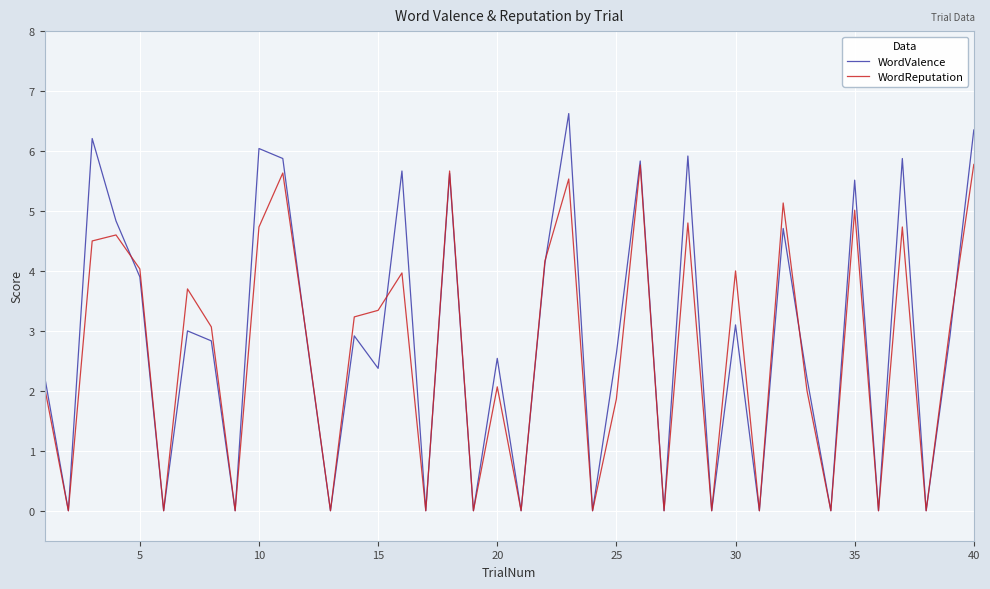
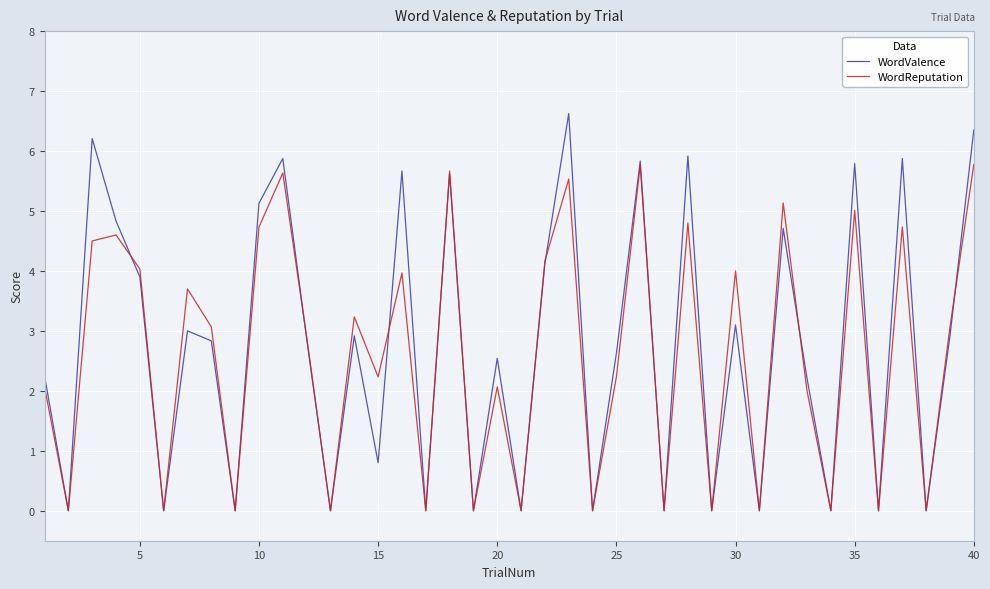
WordValence, 10: 6.0 -> 5.1
WordValence, 15: 2.4 -> 0.8
WordReputation, 15: 3.3 -> 2.2
WordReputation, 25: 1.9 -> 2.2
WordValence, 35: 5.5 -> 5.8
